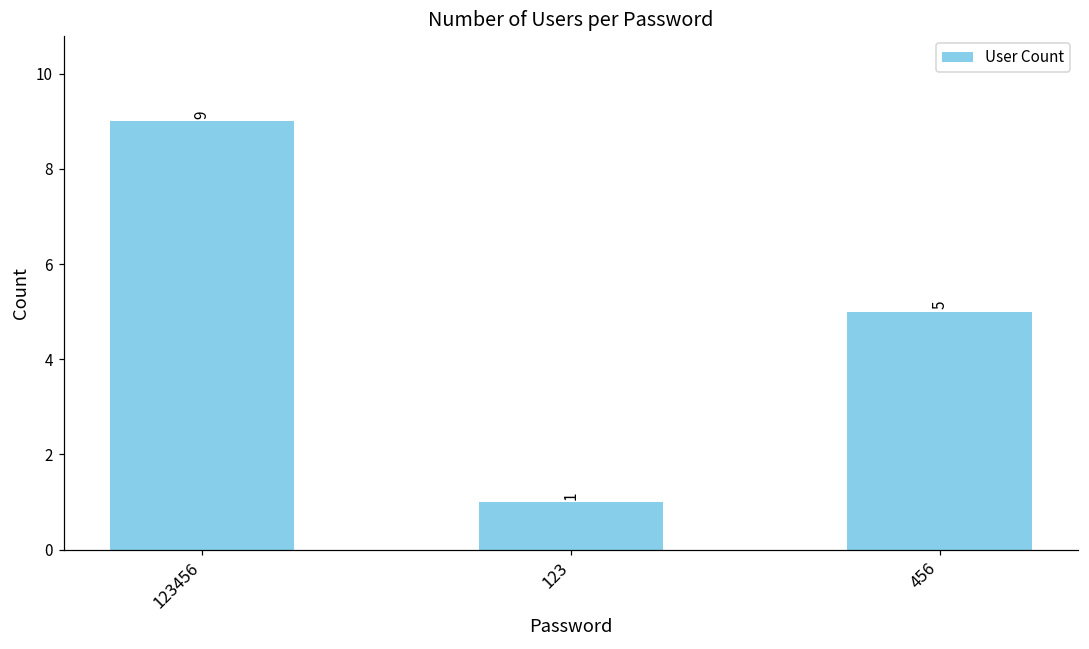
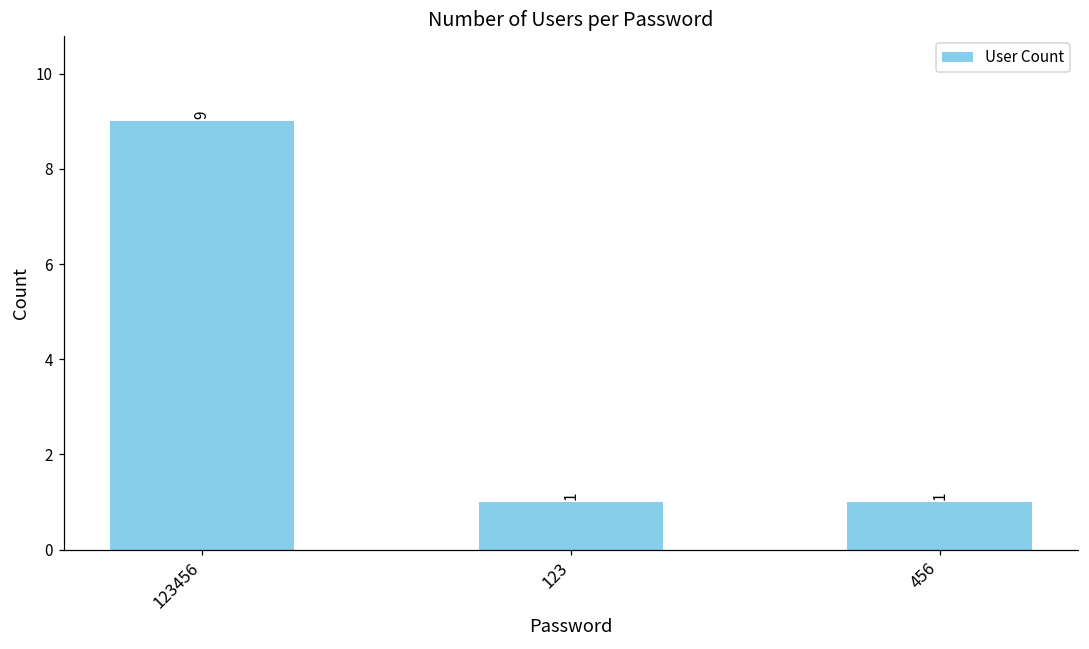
456: 5 -> 1
